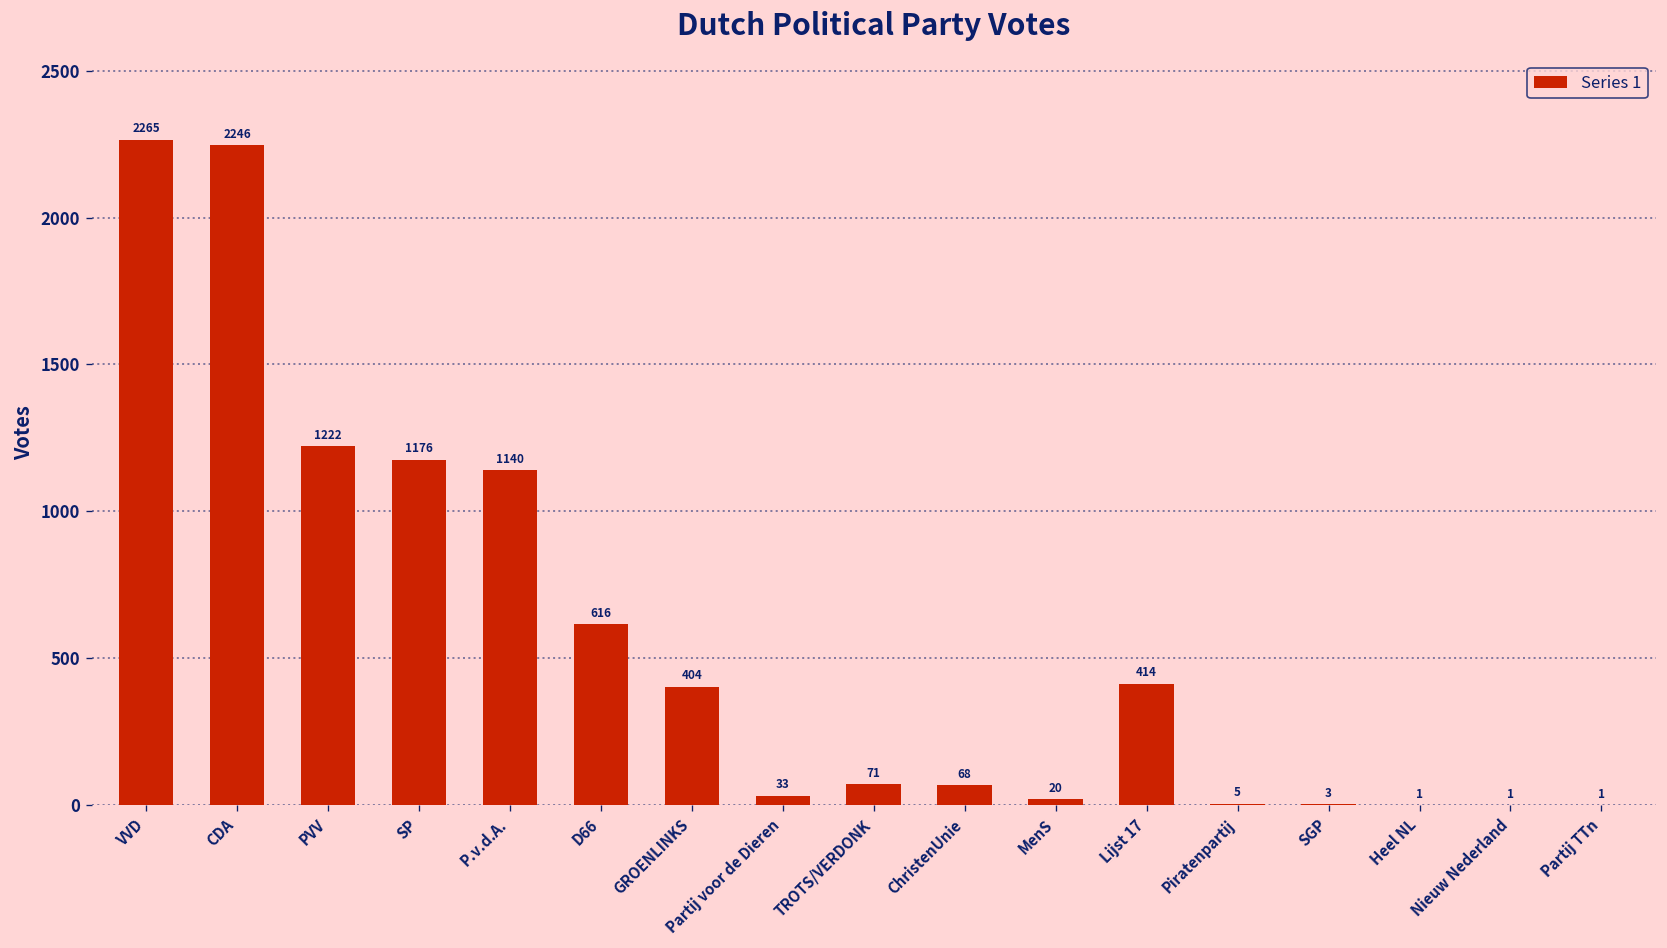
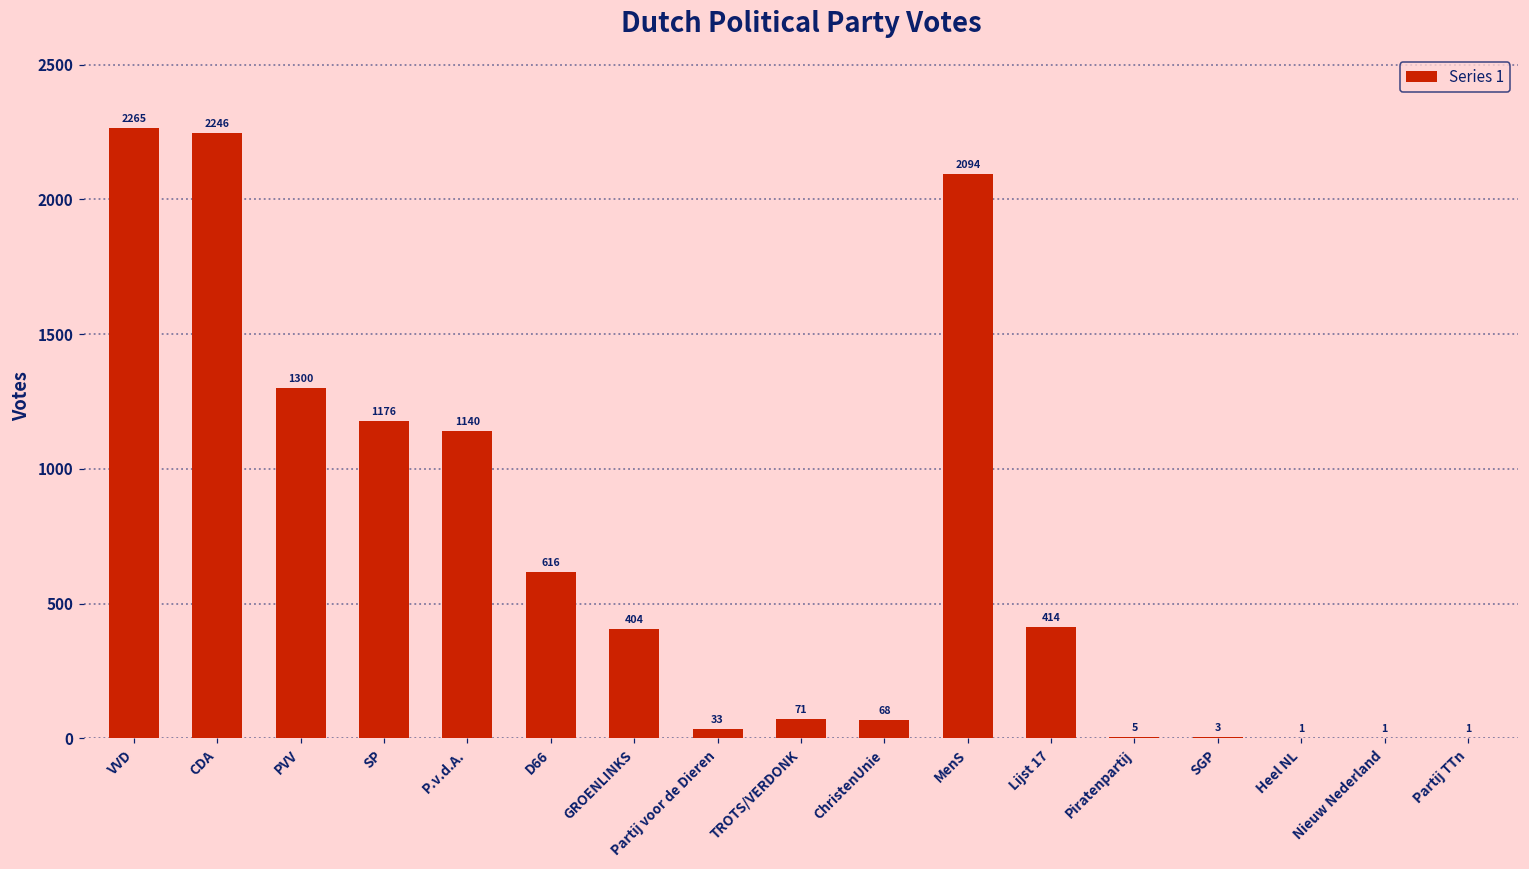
PVV: 1222 -> 1300
MenS: 20 -> 2094
